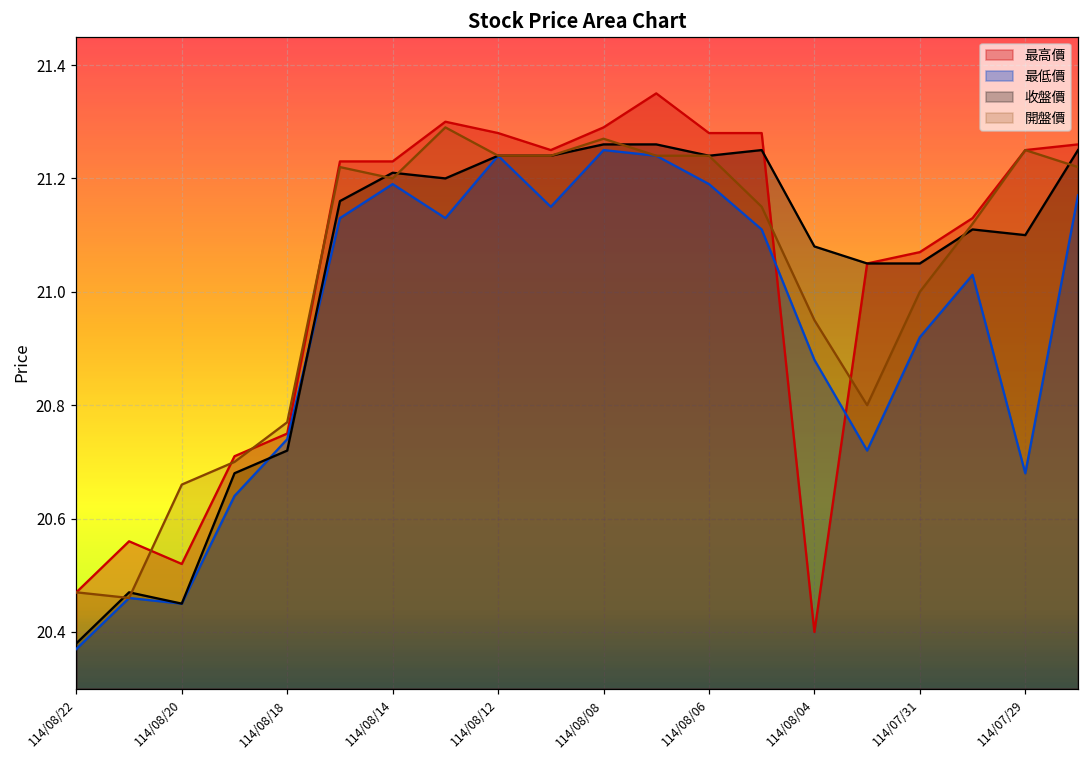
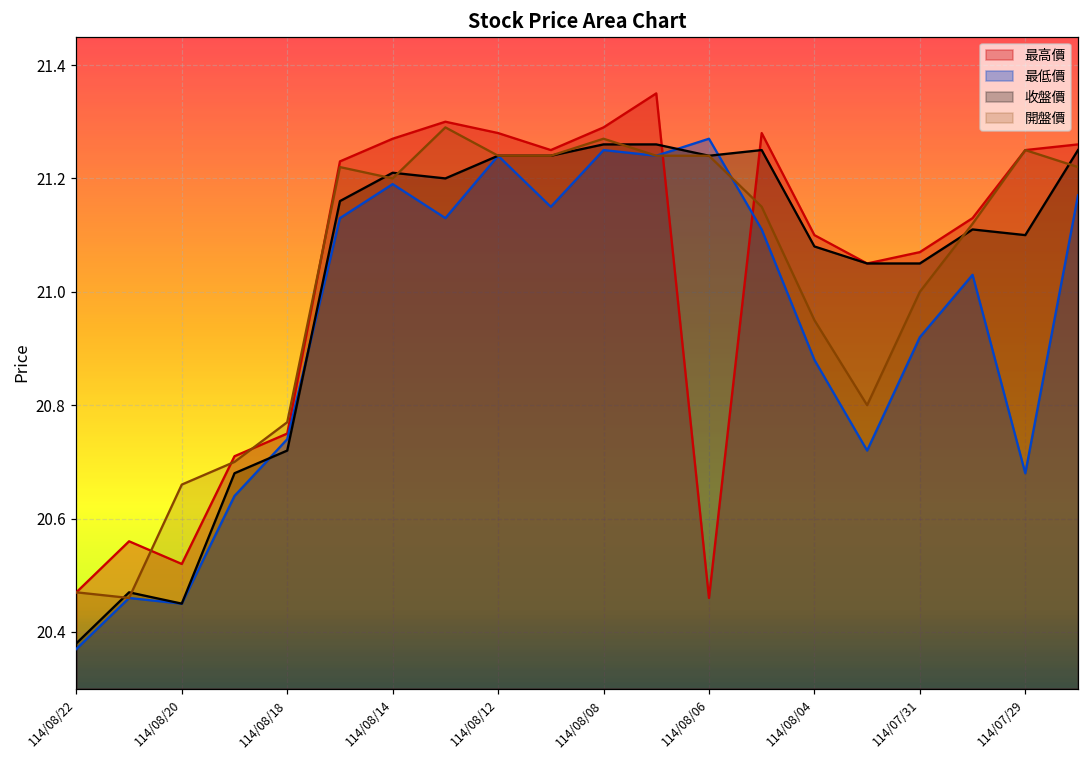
最高價, 114/08/14: 21.23 -> 21.27
最高價, 114/08/06: 21.28 -> 20.46
最低價, 114/08/06: 21.19 -> 21.27
最高價, 114/08/04: 20.4 -> 21.1
